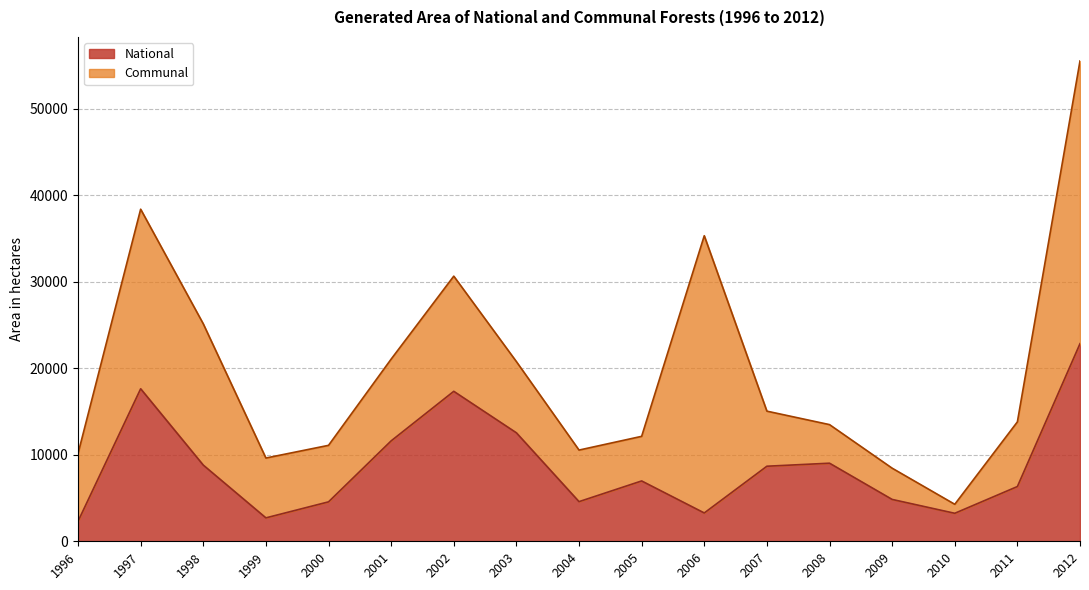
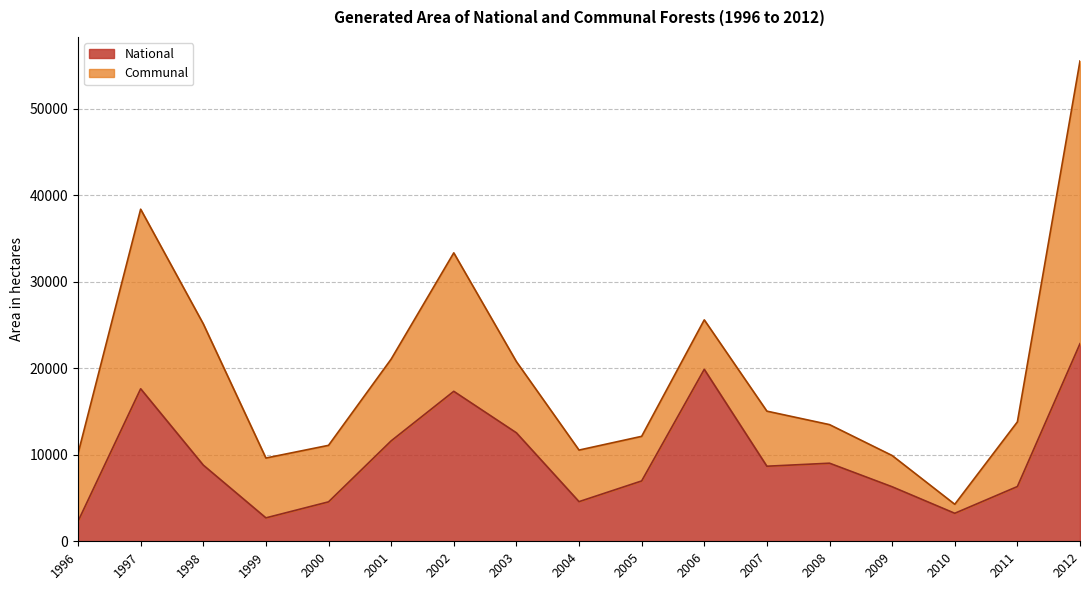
Communal, 2002: 13000 -> 16000
National, 2006: 3000 -> 20000
Communal, 2006: 32000 -> 6000
National, 2009: 5000 -> 6000
